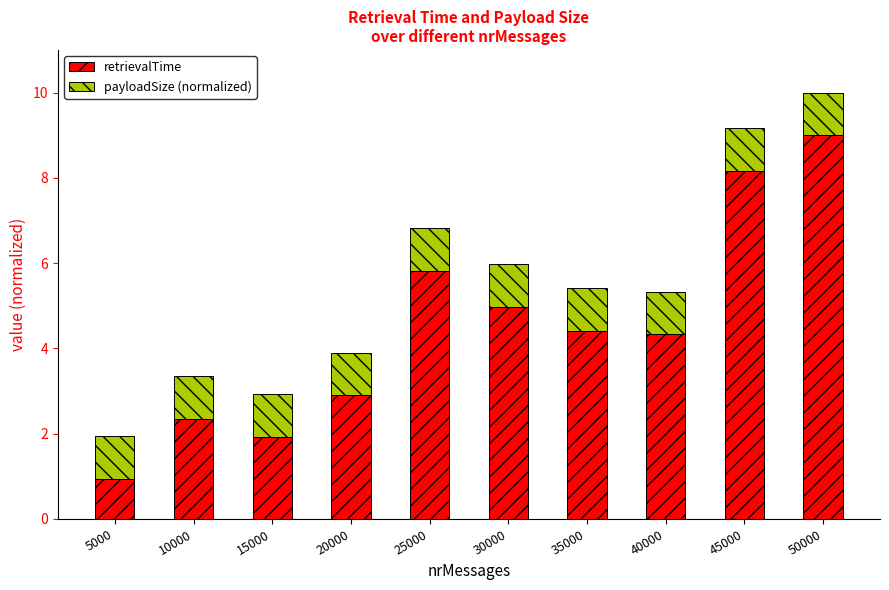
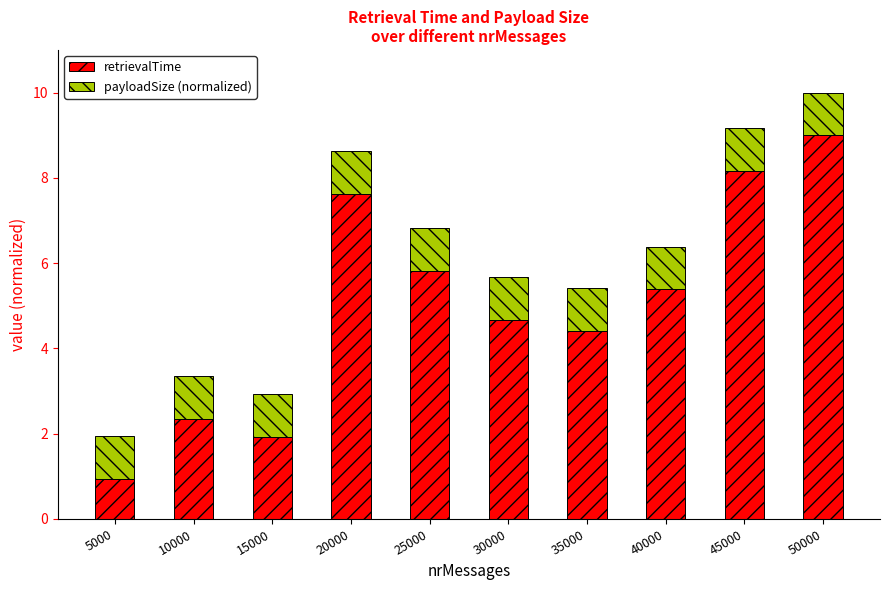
retrievalTime, 20000: 2.9 -> 7.6
retrievalTime, 30000: 5.0 -> 4.7
retrievalTime, 40000: 4.3 -> 5.4
